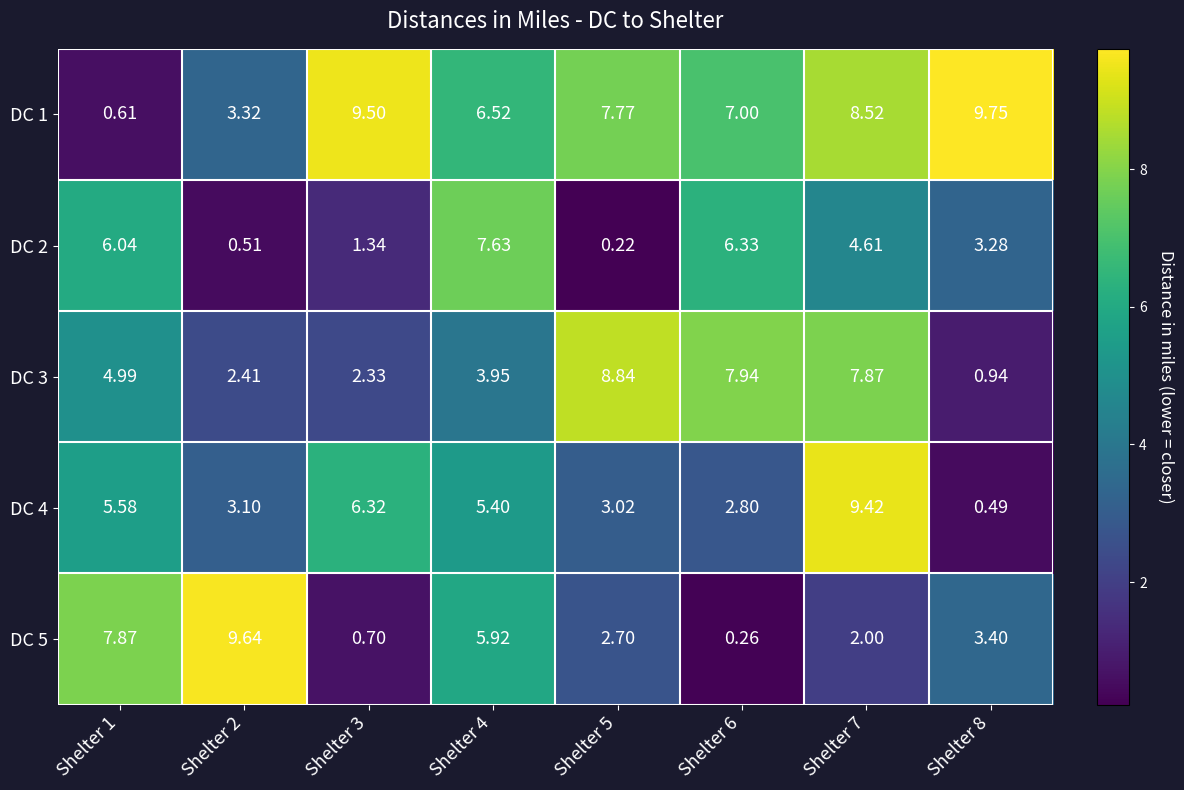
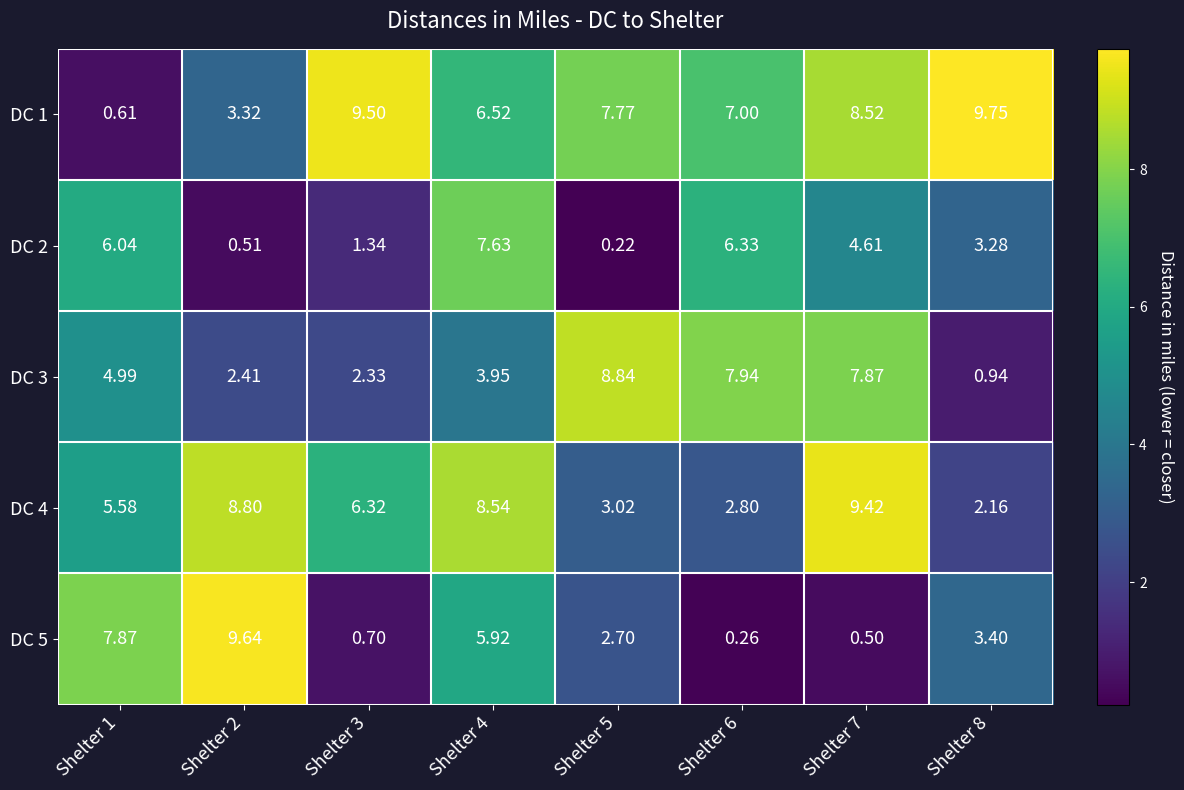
DC 4, Shelter 2: 3.10 -> 8.80
DC 4, Shelter 4: 5.40 -> 8.54
DC 4, Shelter 8: 0.49 -> 2.16
DC 5, Shelter 7: 2.00 -> 0.50
